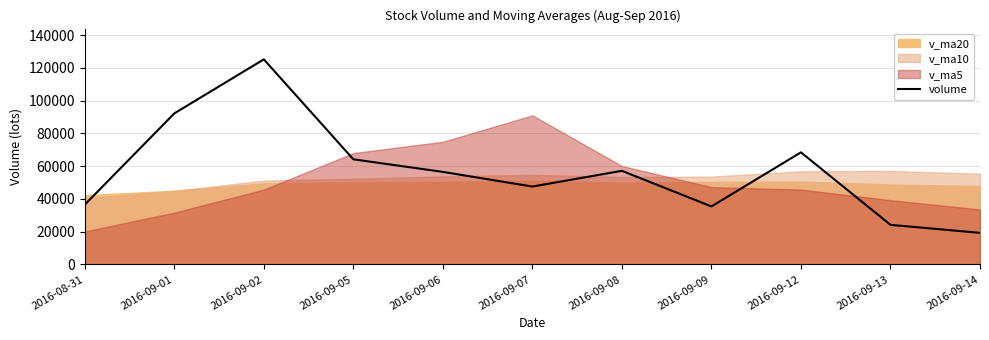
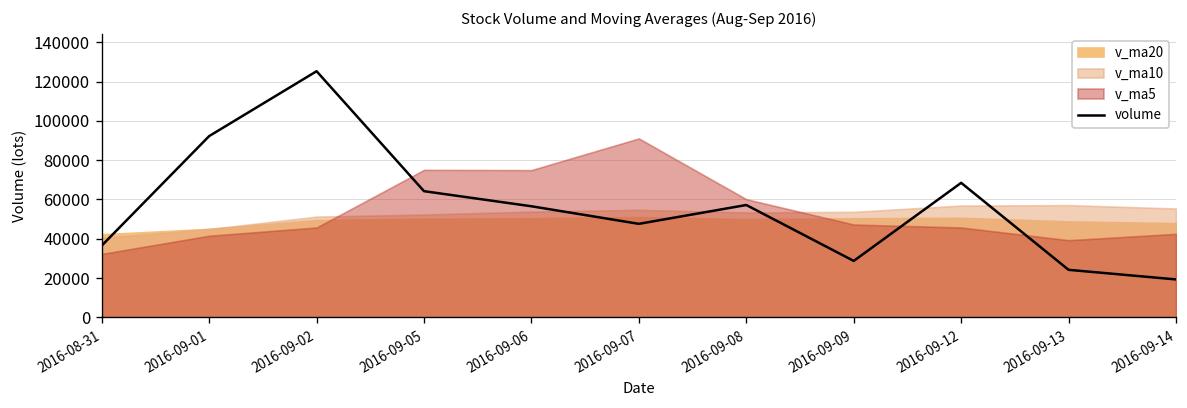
v_ma5, 2016-08-31: 20000 -> 32000
v_ma5, 2016-09-01: 32000 -> 42000
v_ma5, 2016-09-05: 68000 -> 75000
volume, 2016-09-09: 35000 -> 29000
v_ma5, 2016-09-14: 34000 -> 42000
